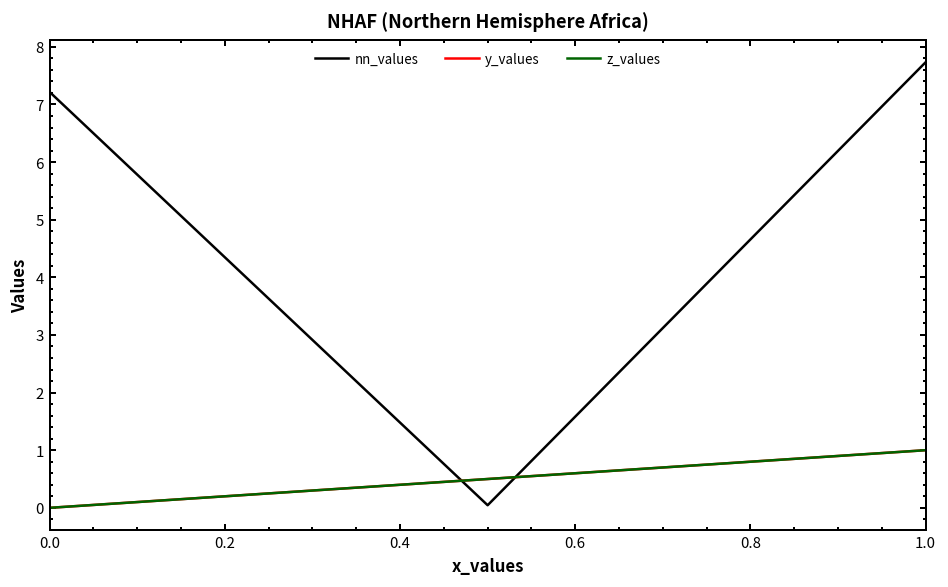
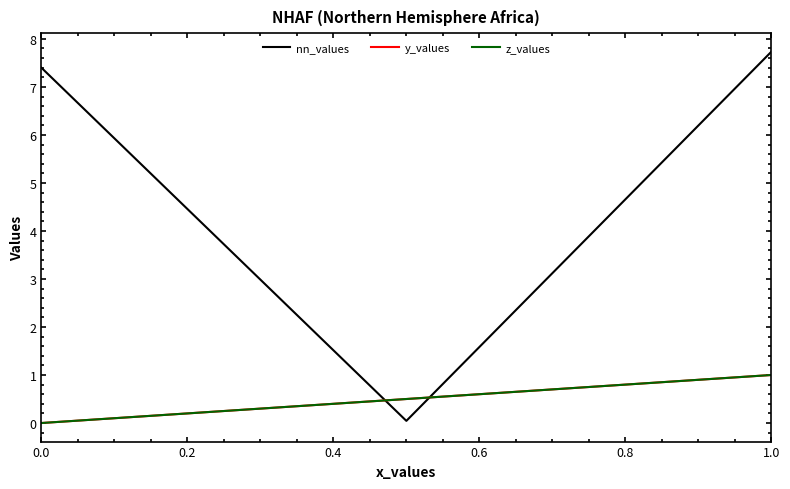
nn_values, 0.0: 7.2 -> 7.4
